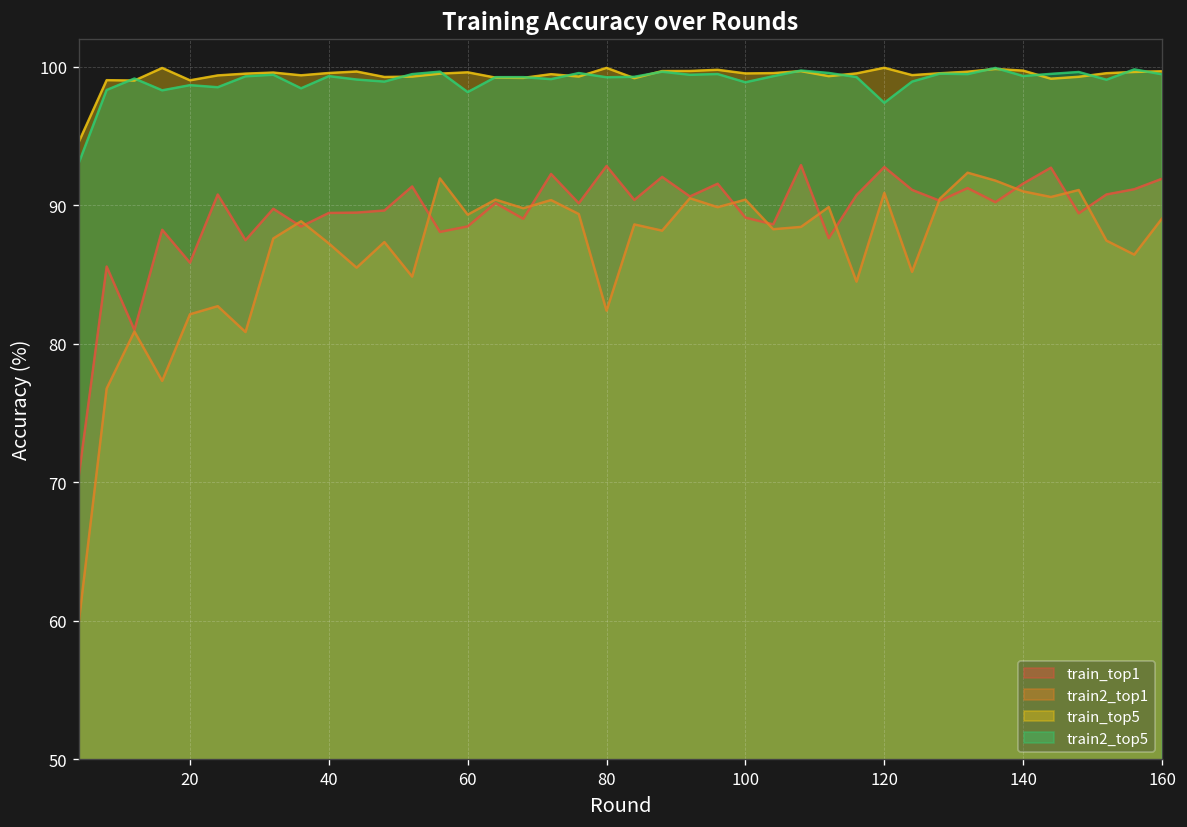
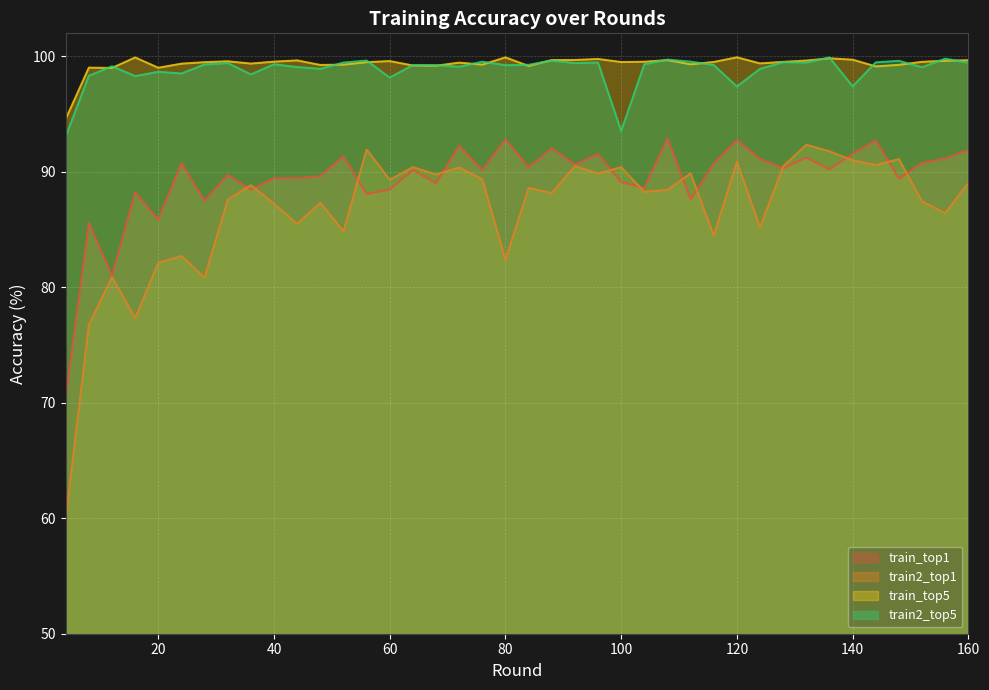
train2_top5, 100: 98.9 -> 93.6
train2_top5, 140: 99.3 -> 97.4
